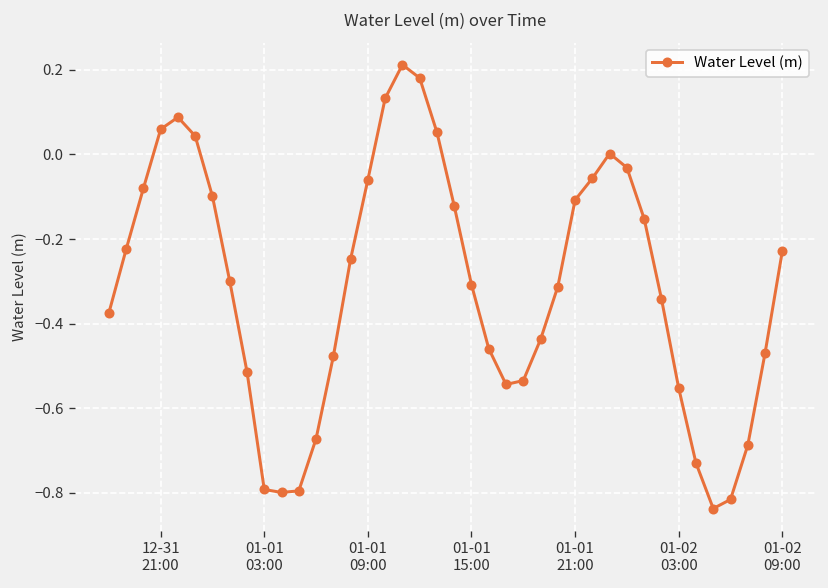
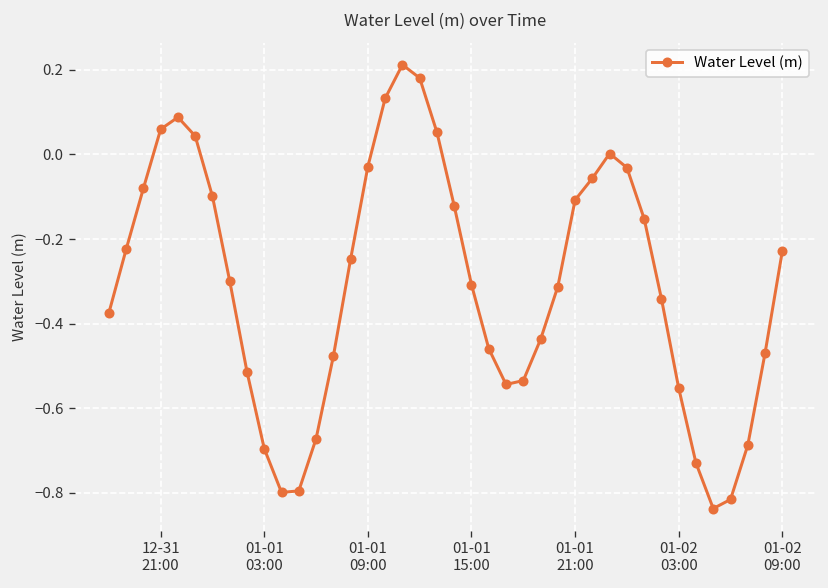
01-01 03:00: -0.79 -> -0.70
01-01 09:00: -0.06 -> -0.03
